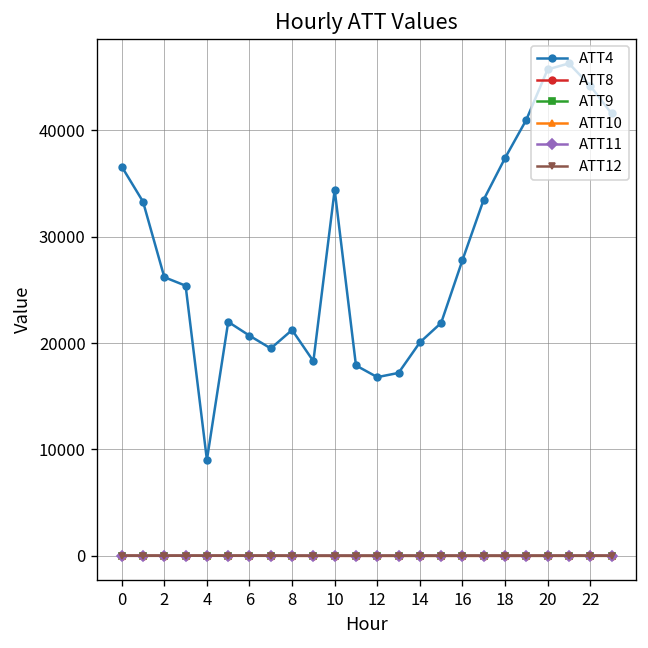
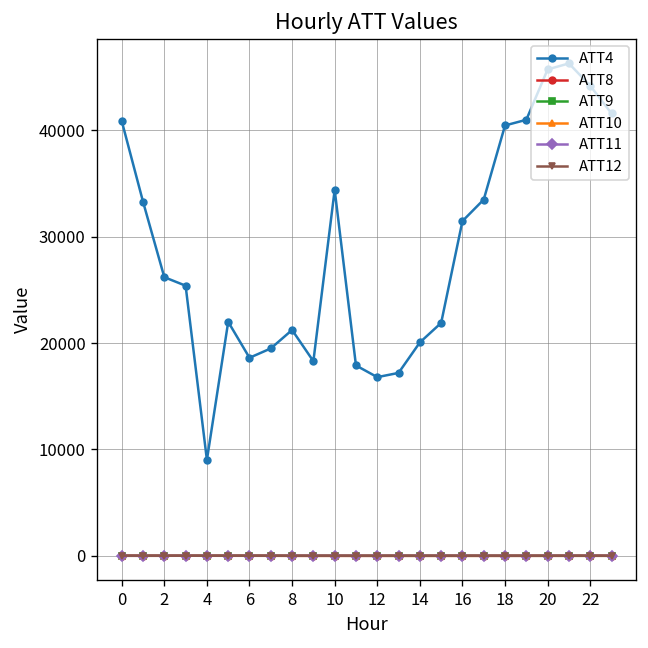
ATT4, 0: 37000 -> 41000
ATT4, 6: 21000 -> 19000
ATT4, 16: 28000 -> 31000
ATT4, 18: 37000 -> 40000
